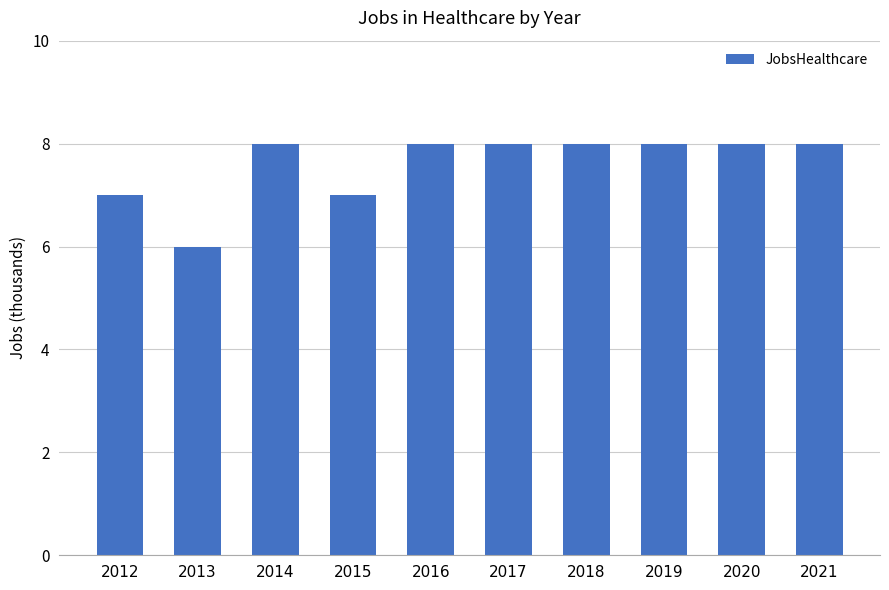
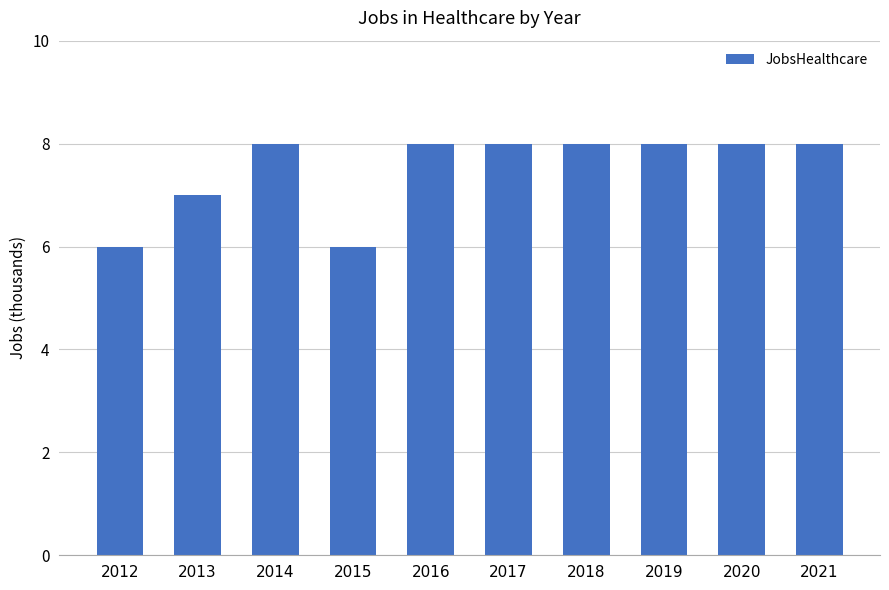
2012: 7 -> 6
2013: 6 -> 7
2015: 7 -> 6
